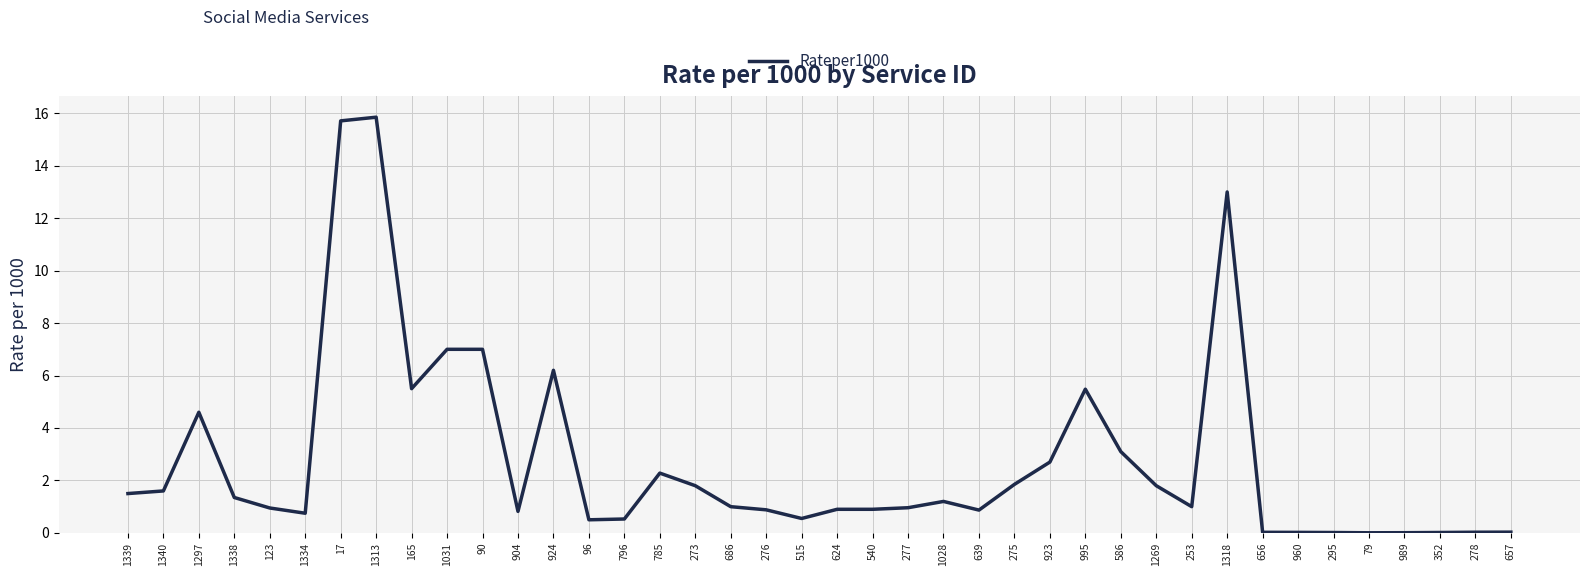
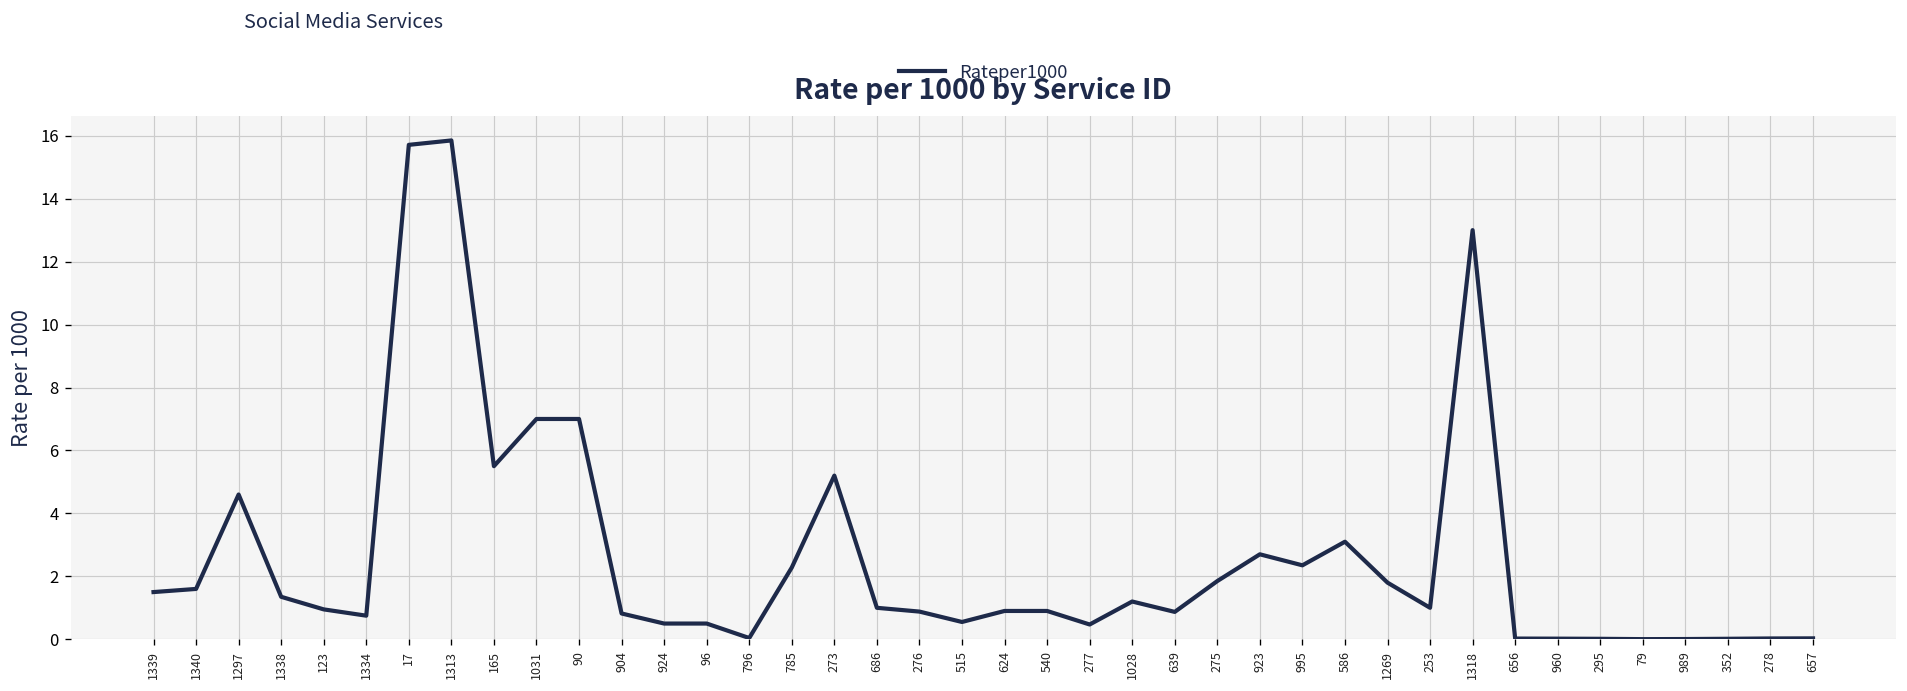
924: 6.2 -> 0.5
796: 0.5 -> 0.0
273: 1.8 -> 5.2
277: 1.0 -> 0.5
995: 5.5 -> 2.4
